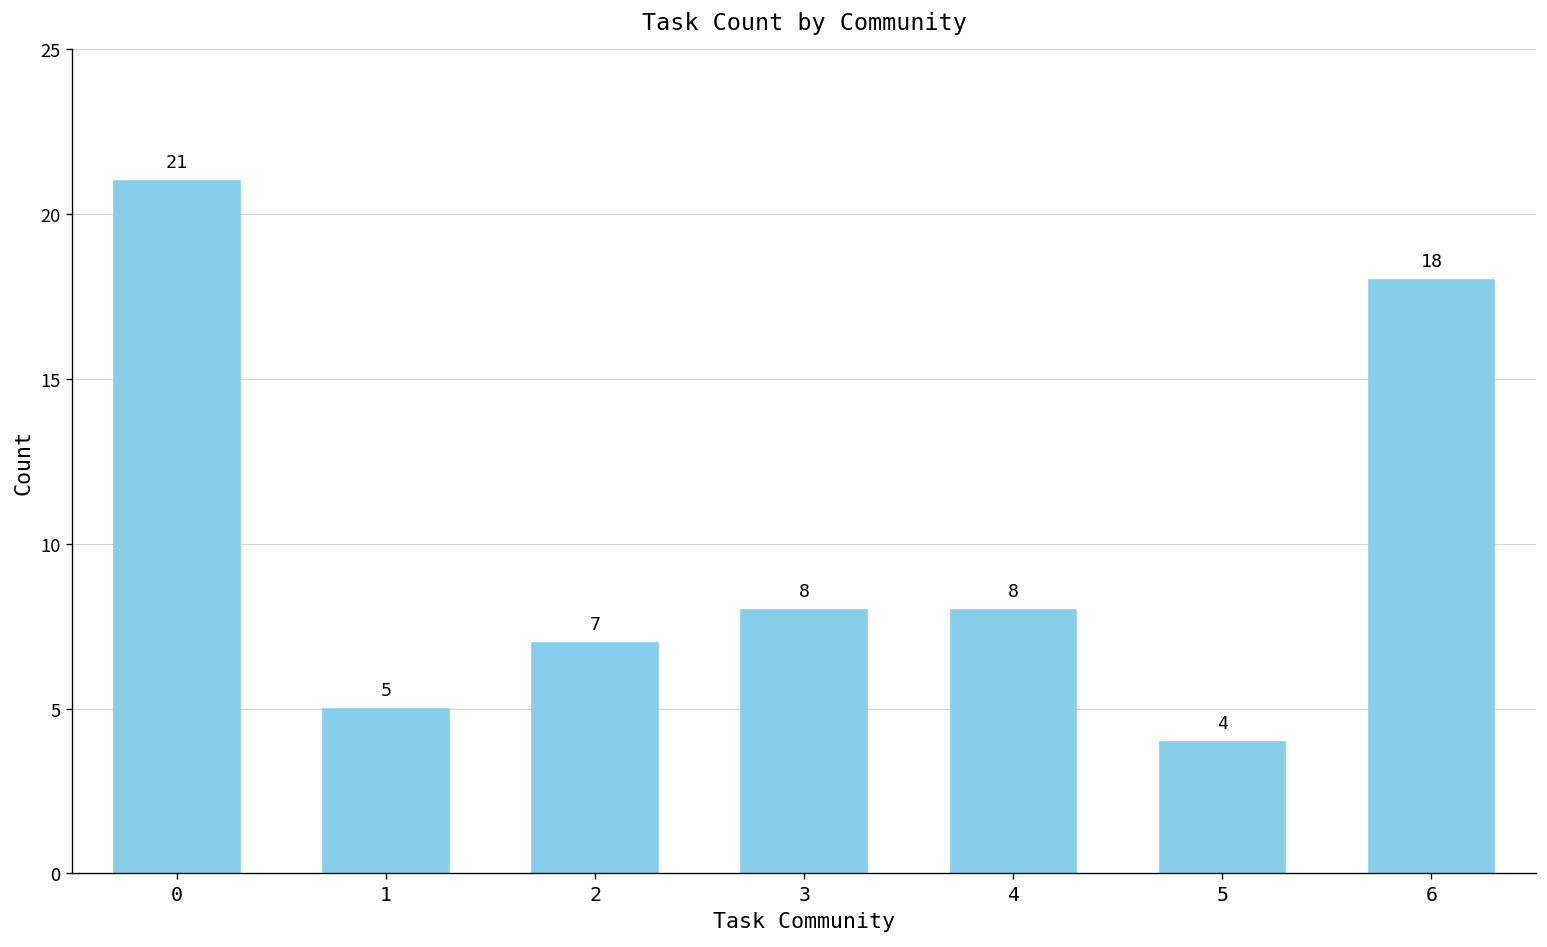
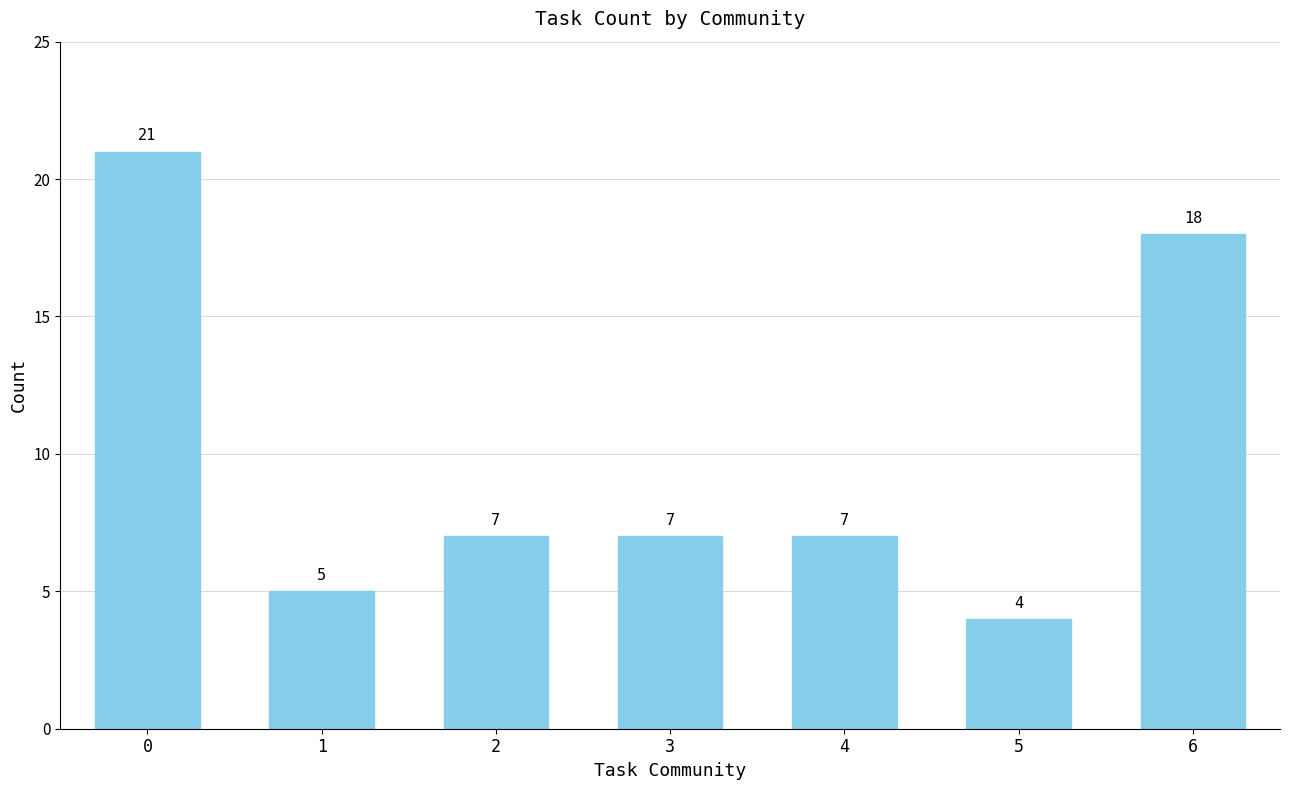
3: 8 -> 7
4: 8 -> 7
